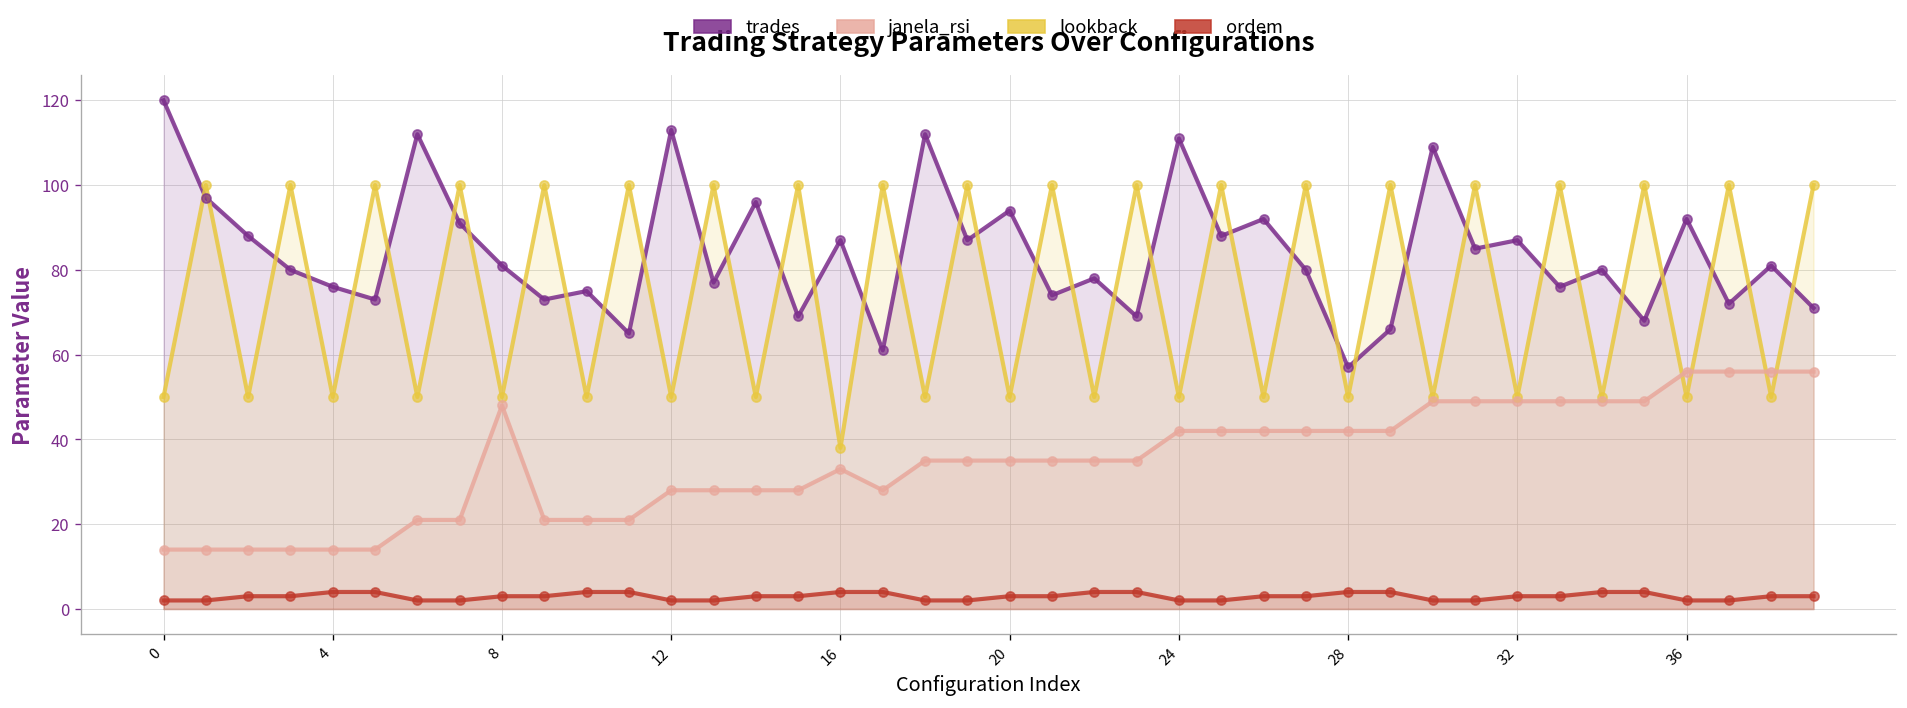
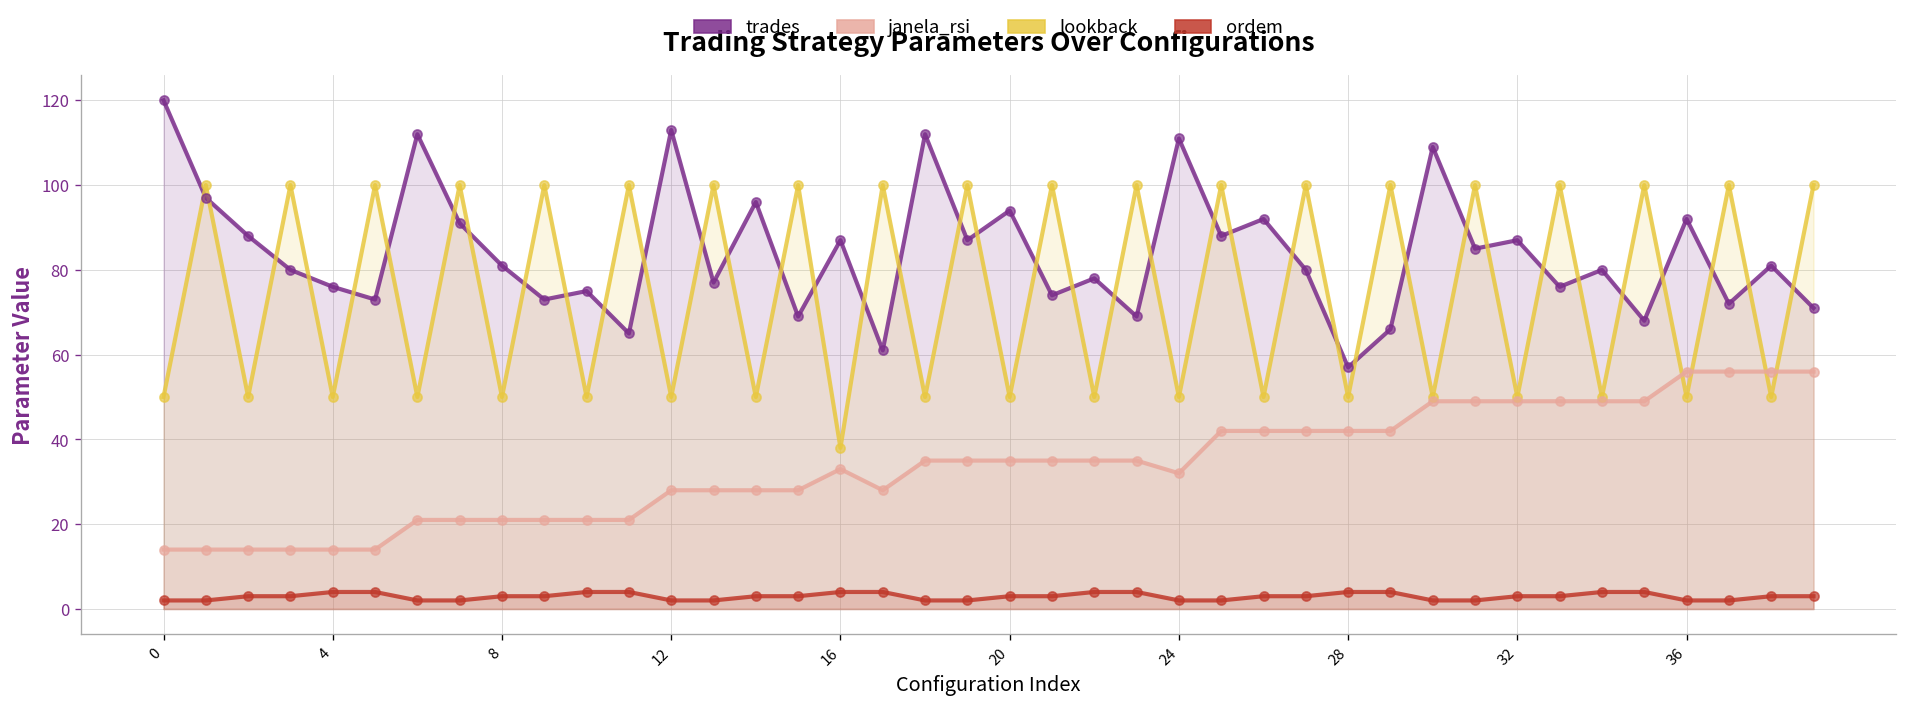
janela_rsi, 8: 48 -> 21
janela_rsi, 24: 42 -> 32
